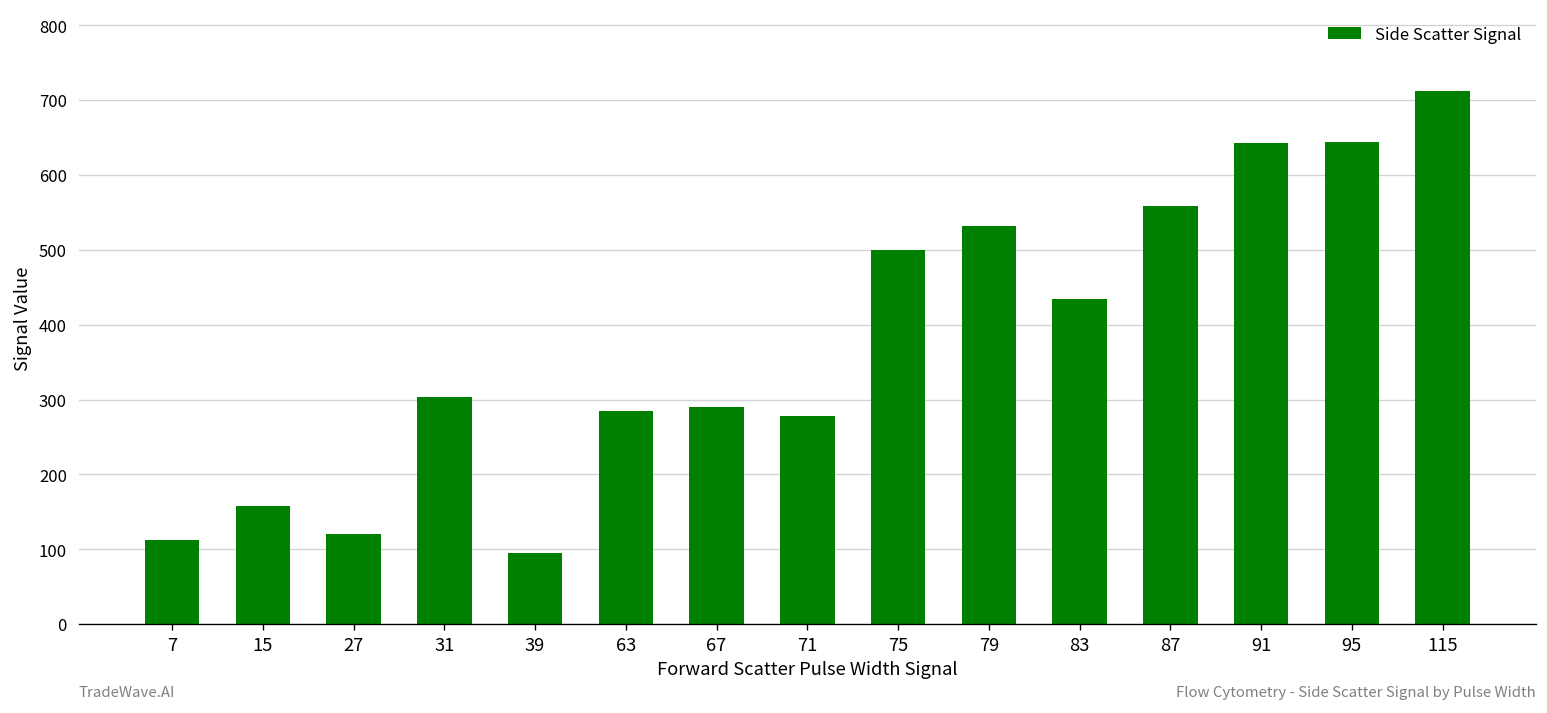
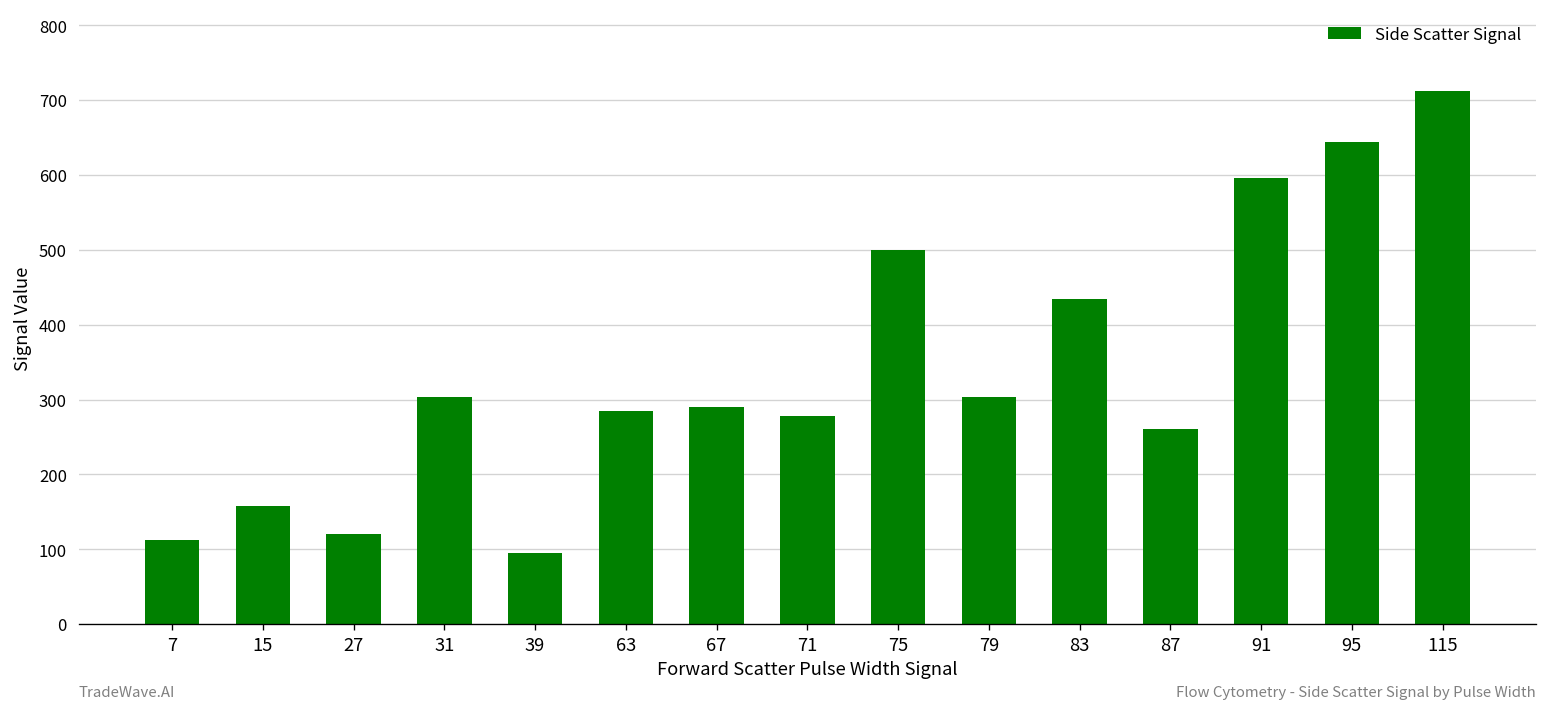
79: 530 -> 300
87: 560 -> 260
91: 640 -> 600
